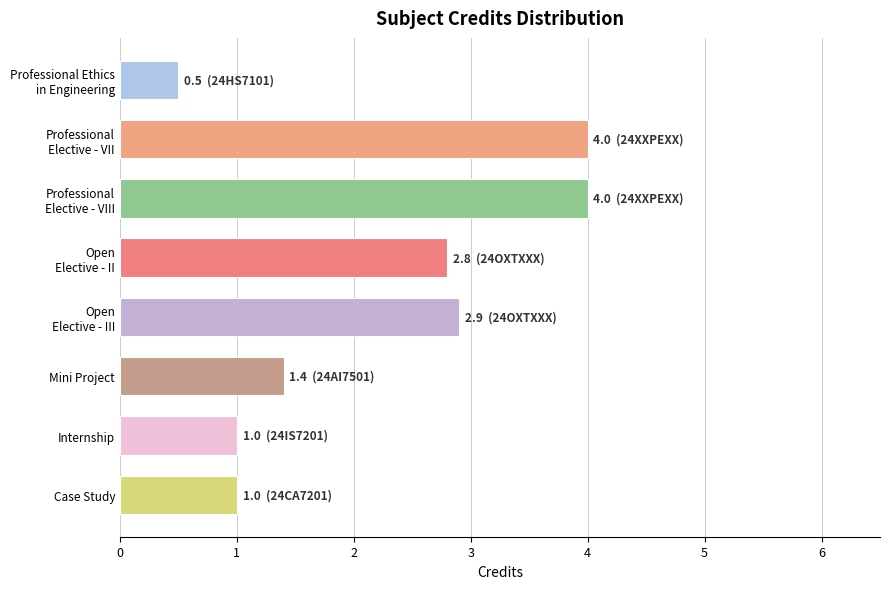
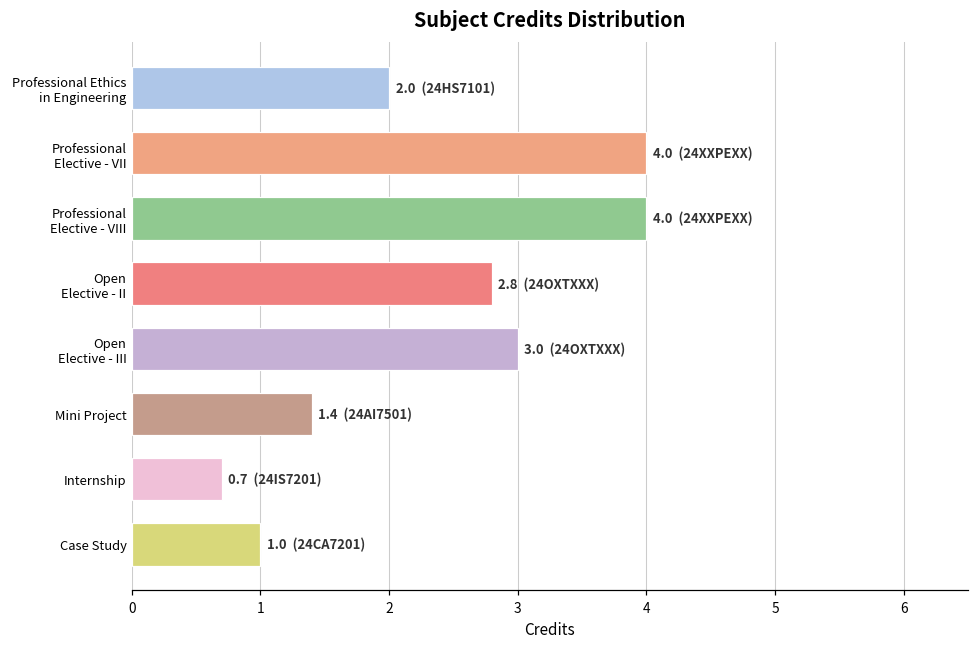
Professional Ethics in Engineering: 0.5 -> 2.0
Open Elective - III: 2.9 -> 3.0
Internship: 1.0 -> 0.7
